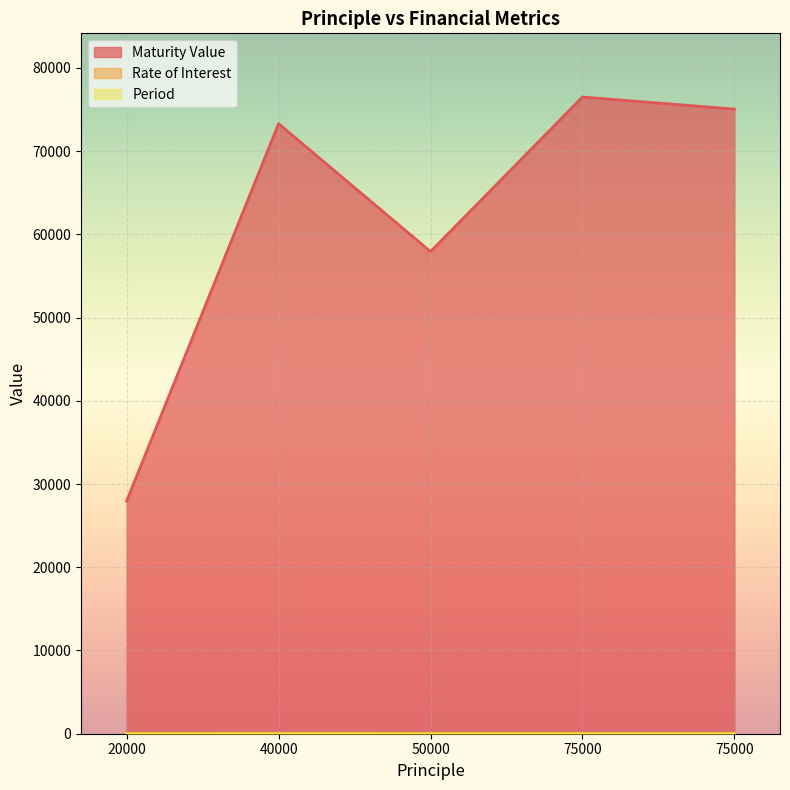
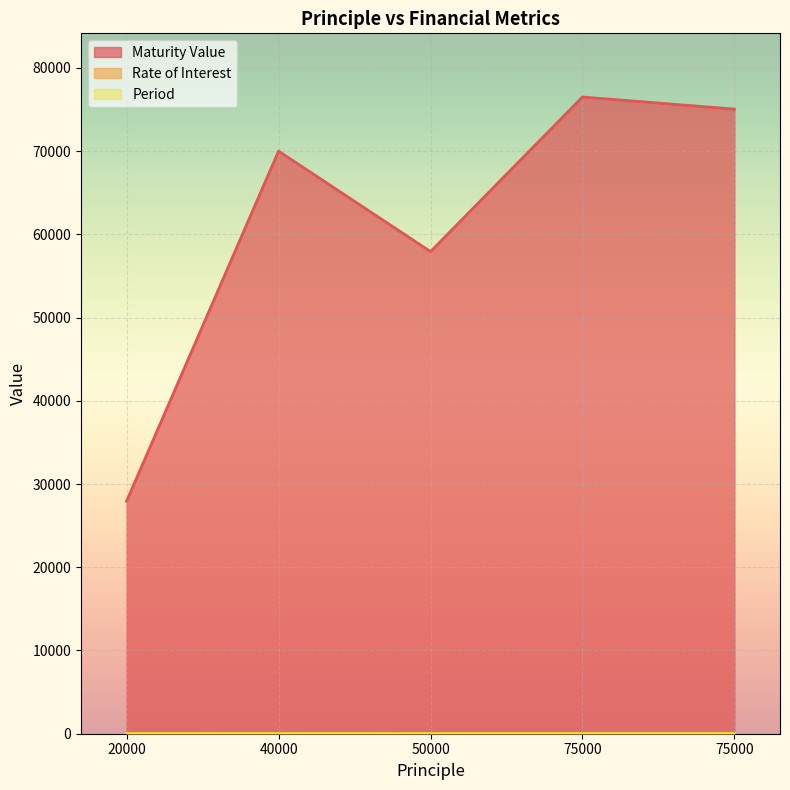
Maturity Value, 40000: 73000 -> 70000
